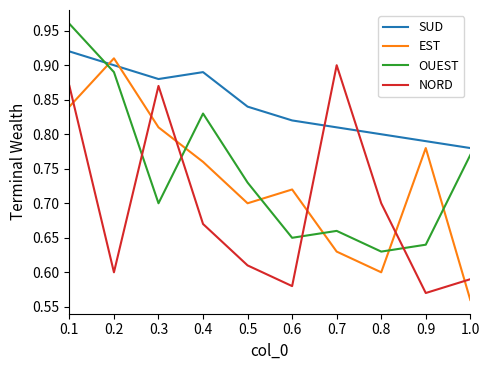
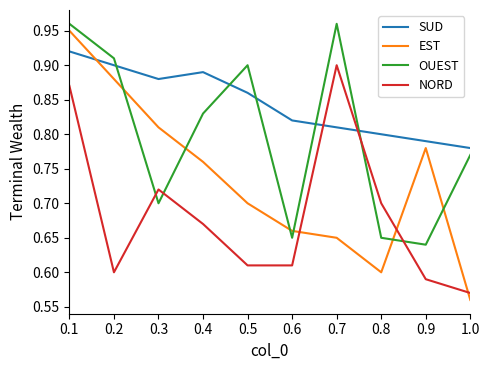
EST, 0.1: 0.84 -> 0.95
EST, 0.2: 0.91 -> 0.88
OUEST, 0.2: 0.89 -> 0.91
NORD, 0.3: 0.87 -> 0.72
SUD, 0.5: 0.84 -> 0.86
OUEST, 0.5: 0.73 -> 0.90
EST, 0.6: 0.72 -> 0.66
NORD, 0.6: 0.58 -> 0.61
EST, 0.7: 0.63 -> 0.65
OUEST, 0.7: 0.66 -> 0.96
OUEST, 0.8: 0.63 -> 0.65
NORD, 0.9: 0.57 -> 0.59
NORD, 1.0: 0.59 -> 0.57
